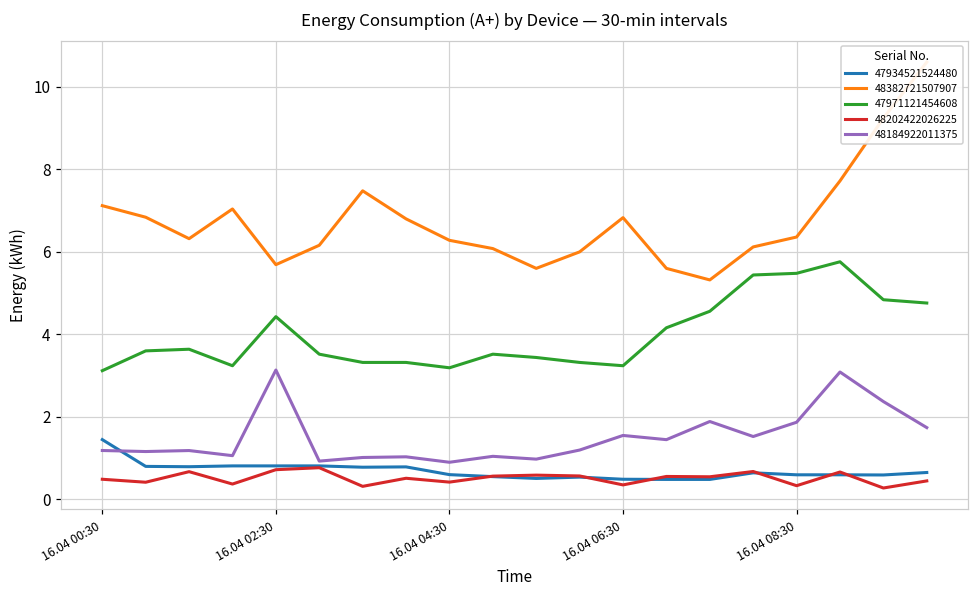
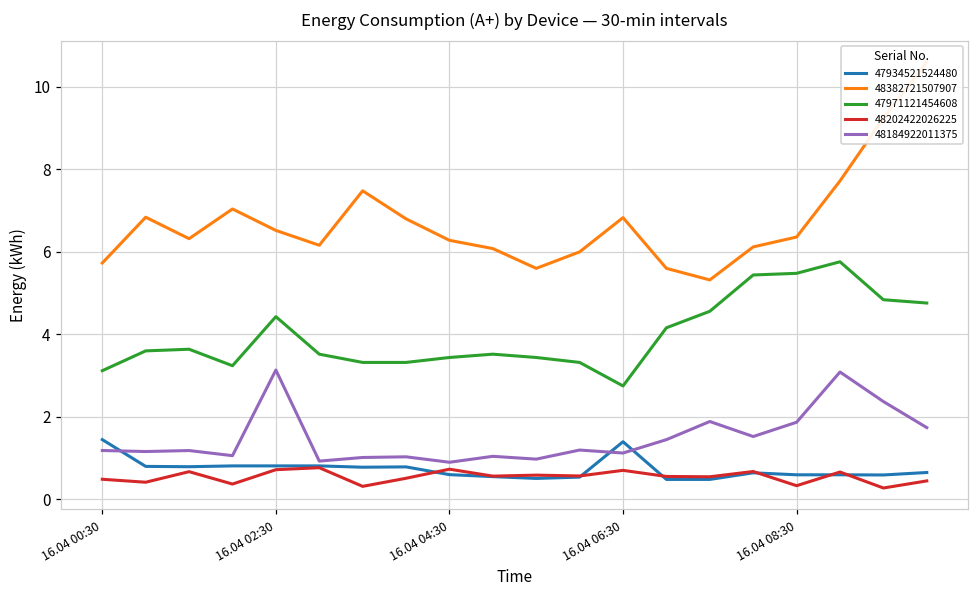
48382721507907, 16.04 00:30: 7.1 -> 5.7
48382721507907, 16.04 02:30: 5.7 -> 6.5
47971121454608, 16.04 04:30: 3.2 -> 3.4
48202422026225, 16.04 04:30: 0.4 -> 0.7
47934521524480, 16.04 06:30: 0.5 -> 1.4
47971121454608, 16.04 06:30: 3.2 -> 2.8
48202422026225, 16.04 06:30: 0.4 -> 0.7
48184922011375, 16.04 06:30: 1.6 -> 1.1
